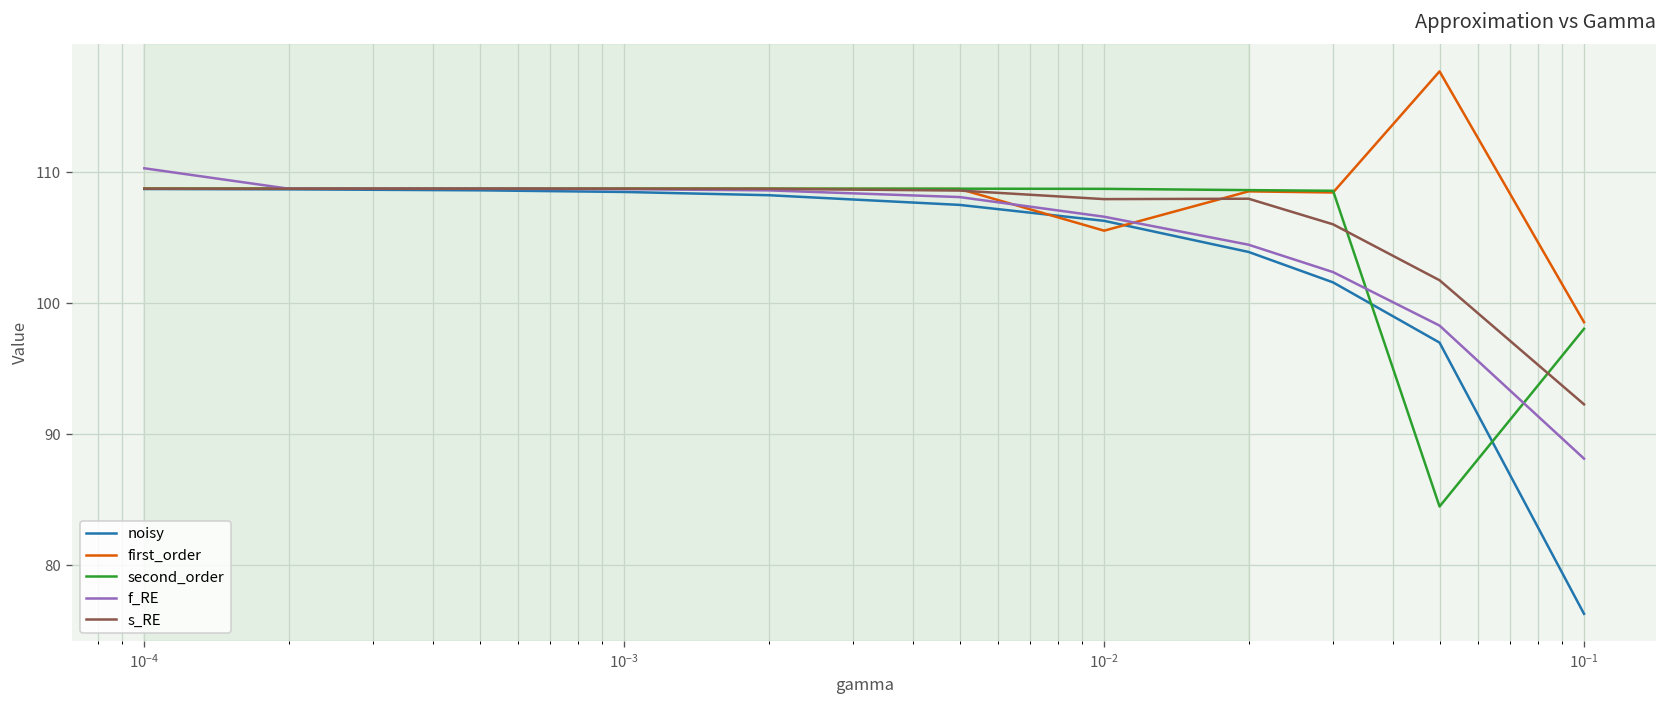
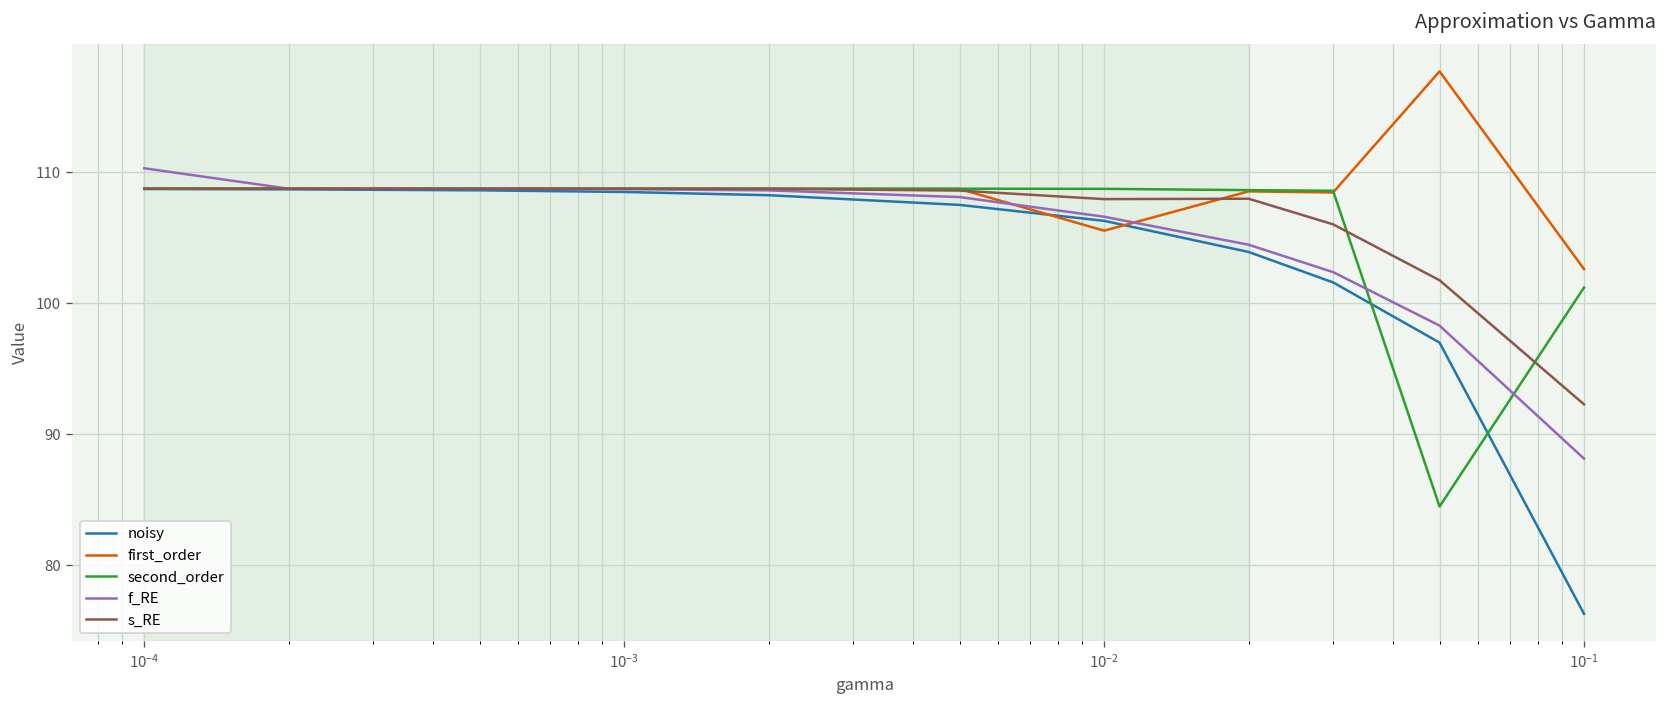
first_order, 10^-1: 98.6 -> 102.6
second_order, 10^-1: 98.1 -> 101.2
